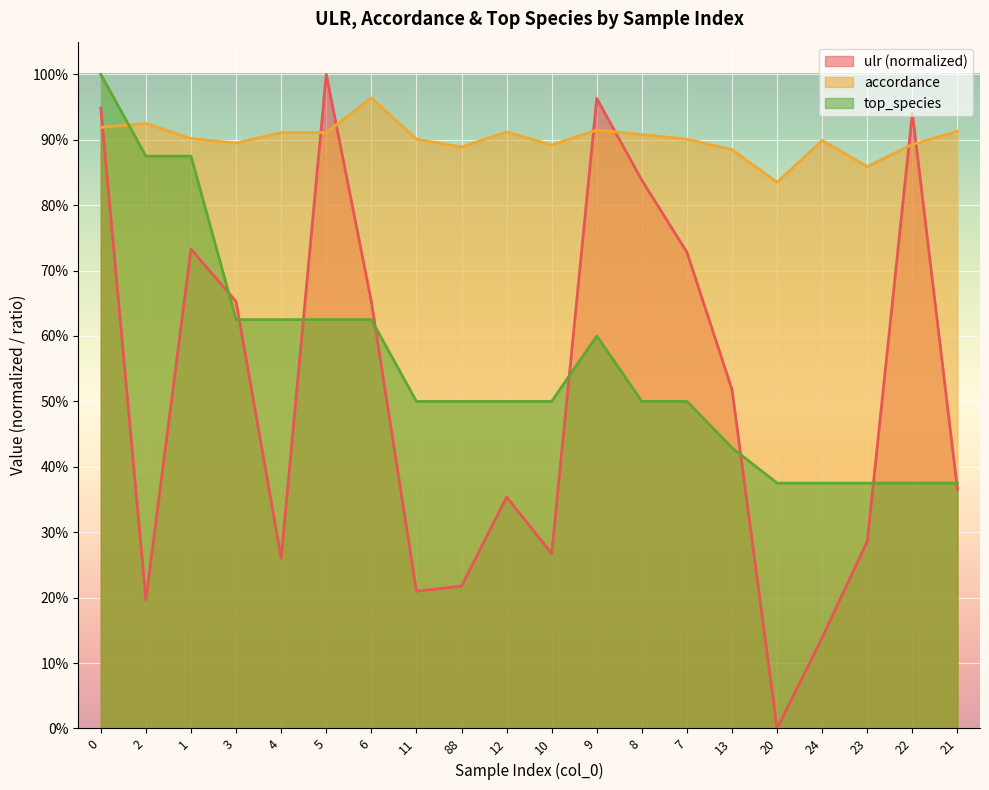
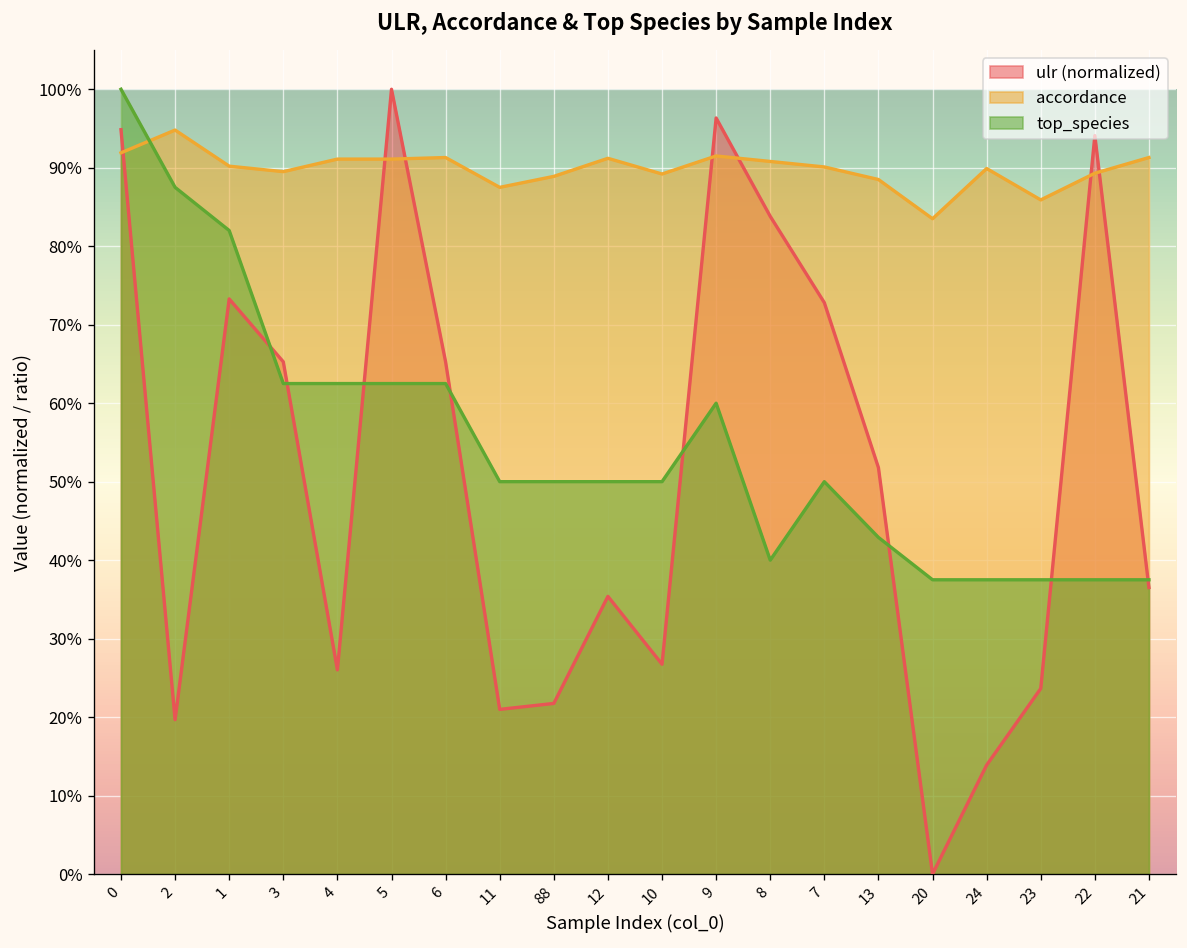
accordance, 2: 93% -> 95%
top_species, 1: 88% -> 82%
accordance, 6: 96% -> 91%
accordance, 11: 90% -> 88%
top_species, 8: 50% -> 40%
ulr (normalized), 23: 29% -> 24%
